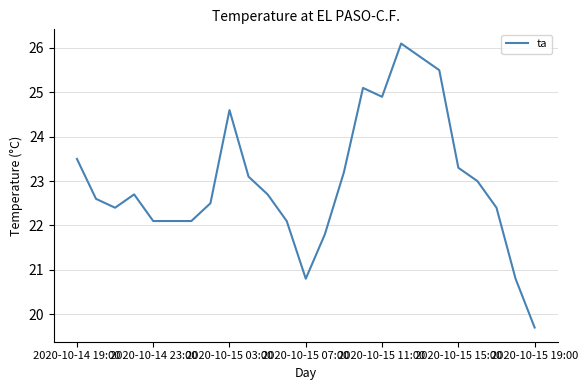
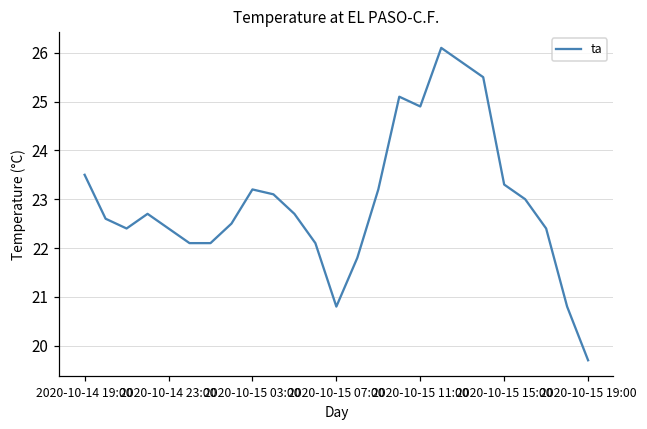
2020-10-14 23:00: 22.1 -> 22.4
2020-10-15 03:00: 24.6 -> 23.2
